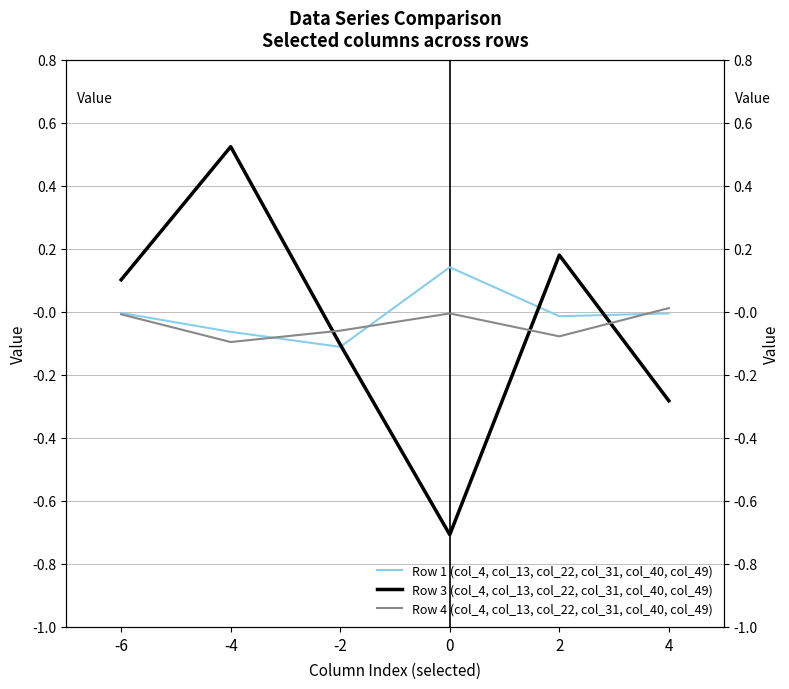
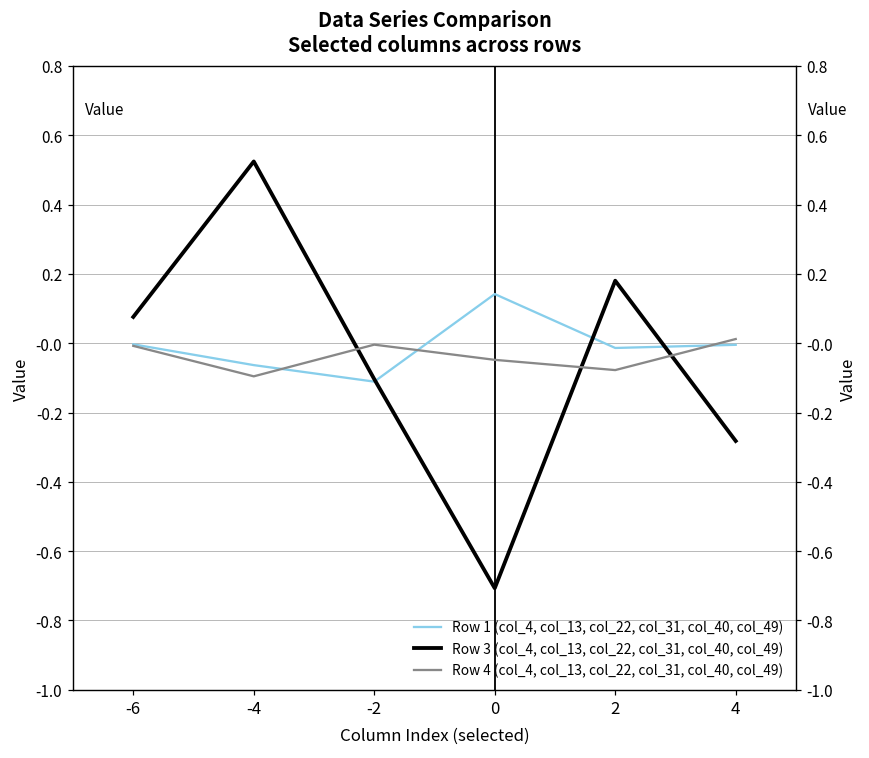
Row 3 (col_4, col_13, col_22, col_31, col_40, col_49), -6: 0.10 -> 0.08
Row 4 (col_4, col_13, col_22, col_31, col_40, col_49), -2: -0.06 -> 0.00
Row 4 (col_4, col_13, col_22, col_31, col_40, col_49), 0: 0.00 -> -0.05
